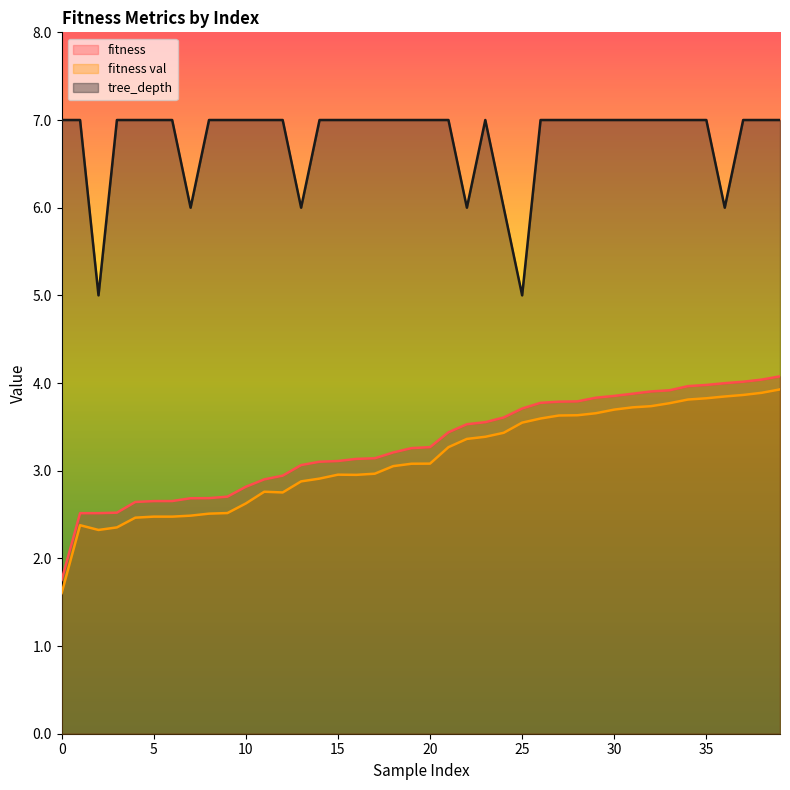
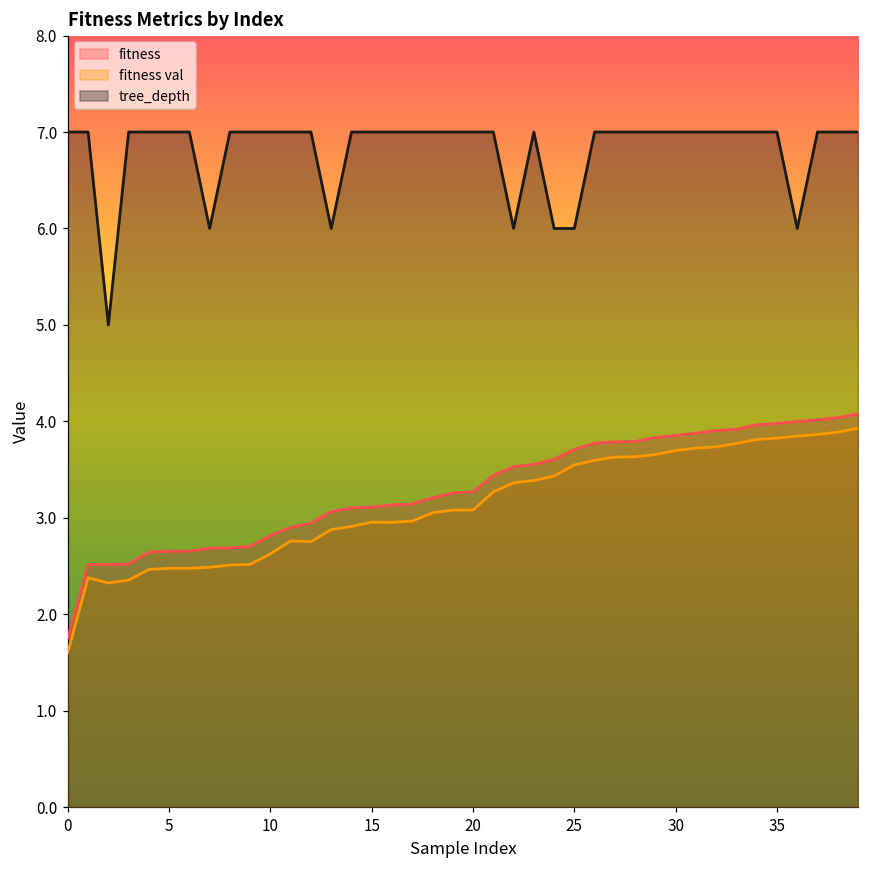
tree_depth, 25: 5 -> 6
